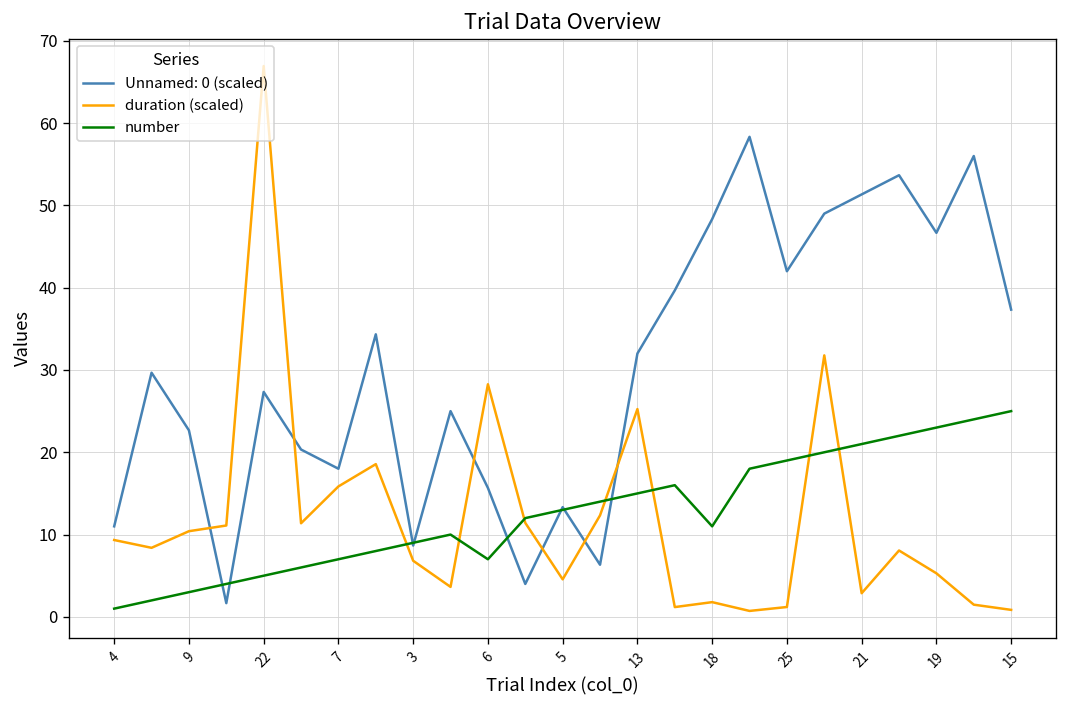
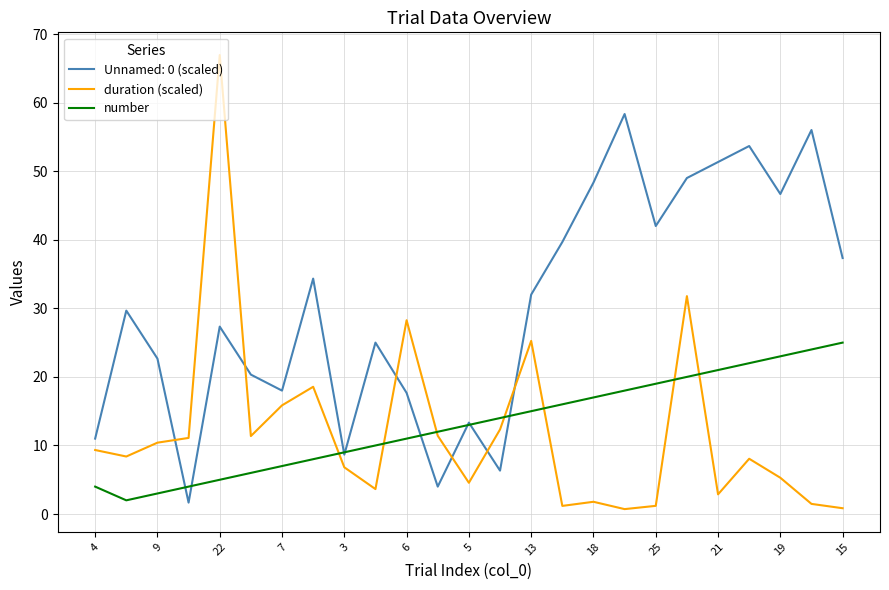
number, 4: 1 -> 4
Unnamed: 0 (scaled), 6: 16 -> 18
number, 6: 7 -> 11
number, 18: 11 -> 17
